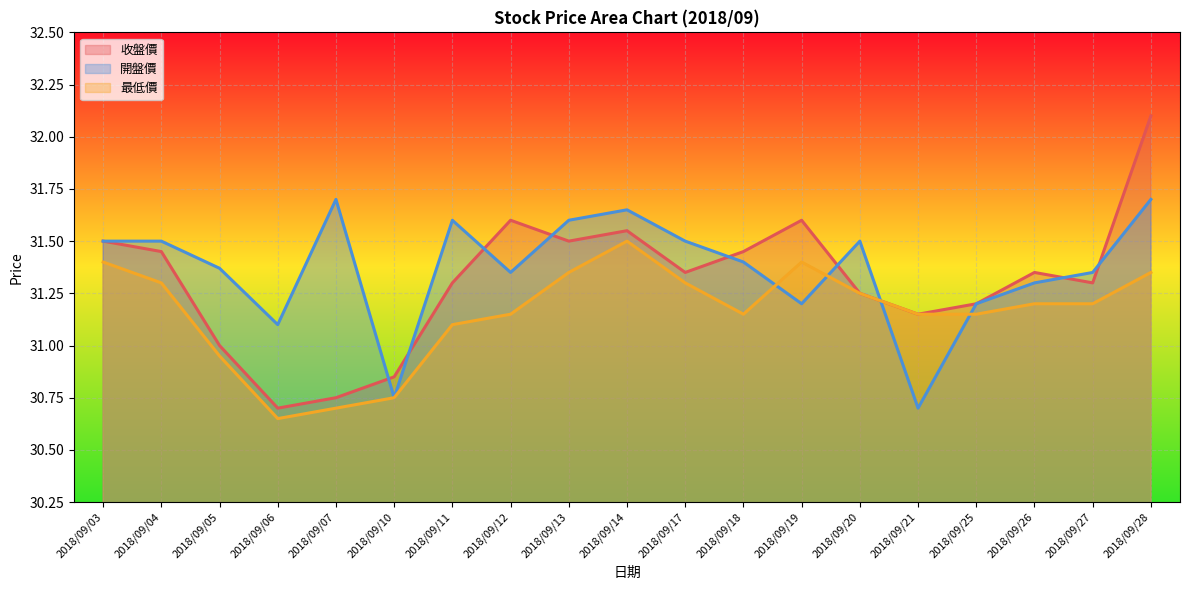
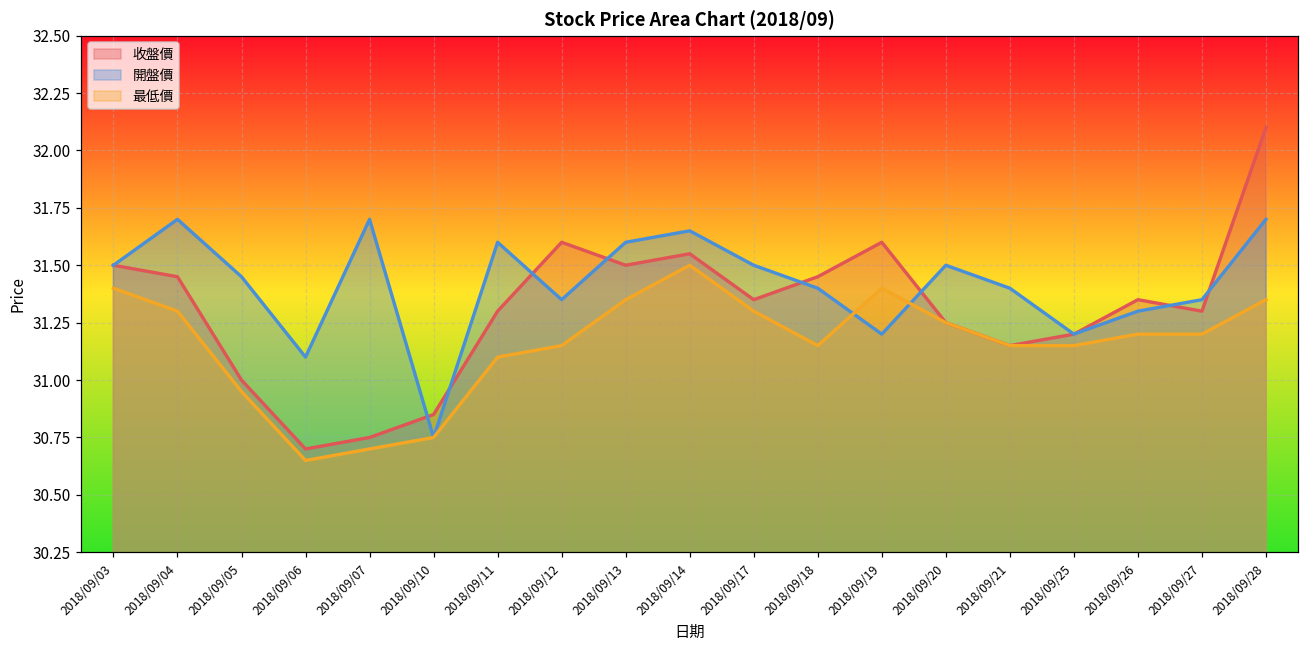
開盤價, 2018/09/04: 31.5 -> 31.7
開盤價, 2018/09/05: 31.37 -> 31.45
開盤價, 2018/09/21: 30.7 -> 31.4
